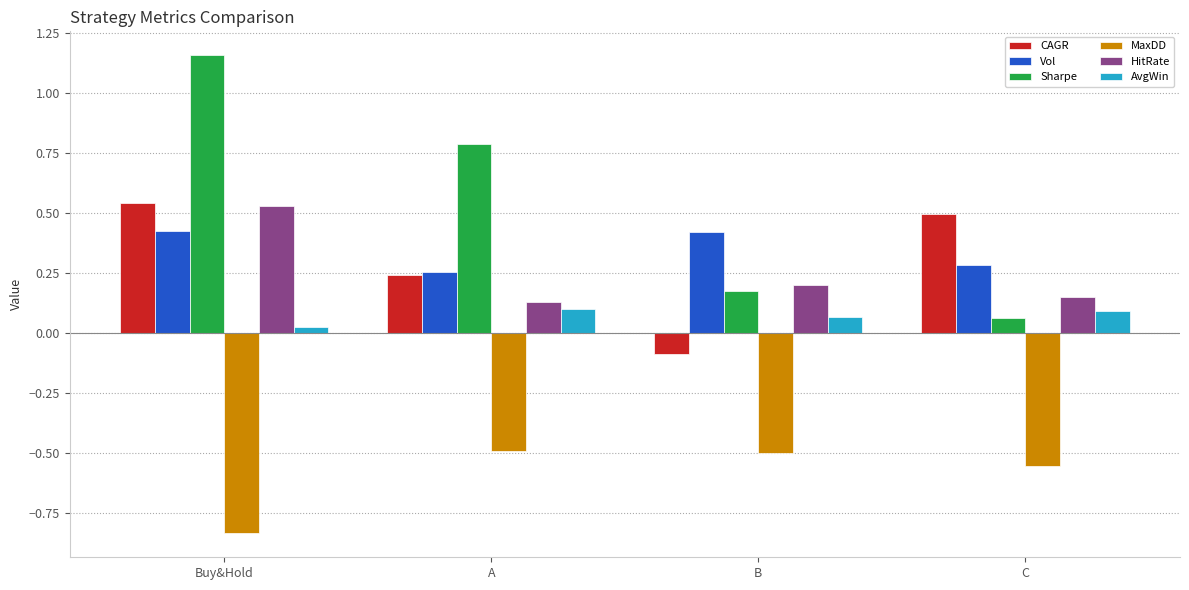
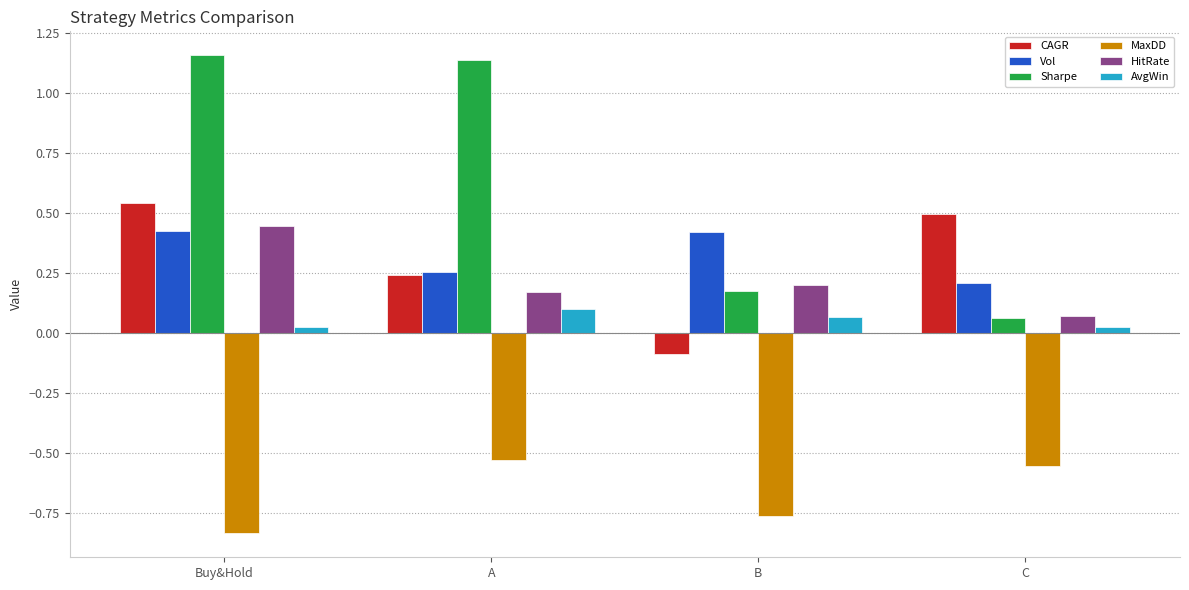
HitRate, Buy&Hold: 0.53 -> 0.45
Sharpe, A: 0.79 -> 1.14
MaxDD, A: -0.49 -> -0.53
HitRate, A: 0.13 -> 0.17
MaxDD, B: -0.50 -> -0.76
Vol, C: 0.28 -> 0.21
HitRate, C: 0.15 -> 0.07
AvgWin, C: 0.09 -> 0.03
